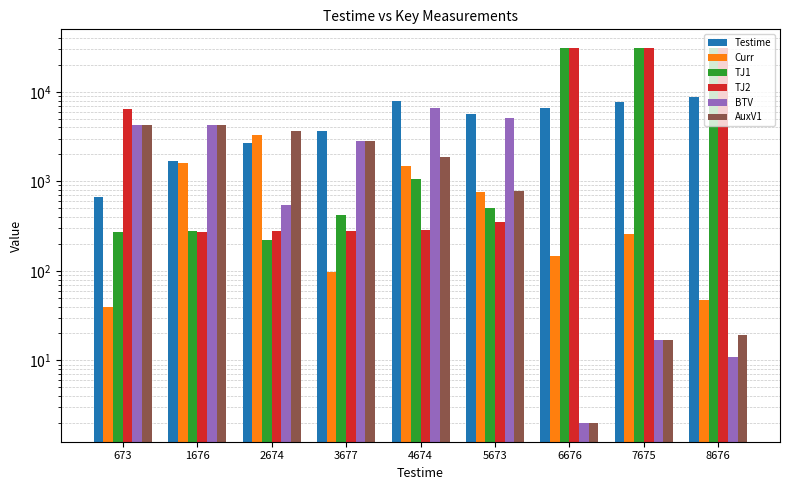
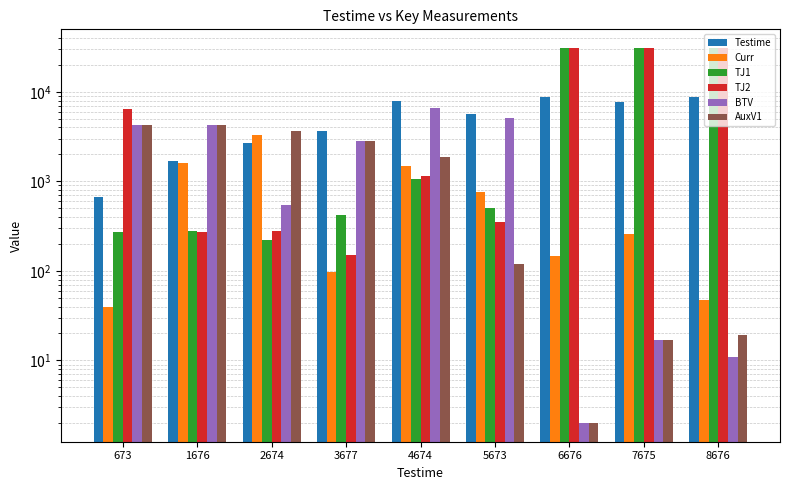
TJ2, 3677: 280 -> 150
TJ2, 4674: 280 -> 1200
AuxV1, 5673: 800 -> 120
Testime, 6676: 7000 -> 9000
